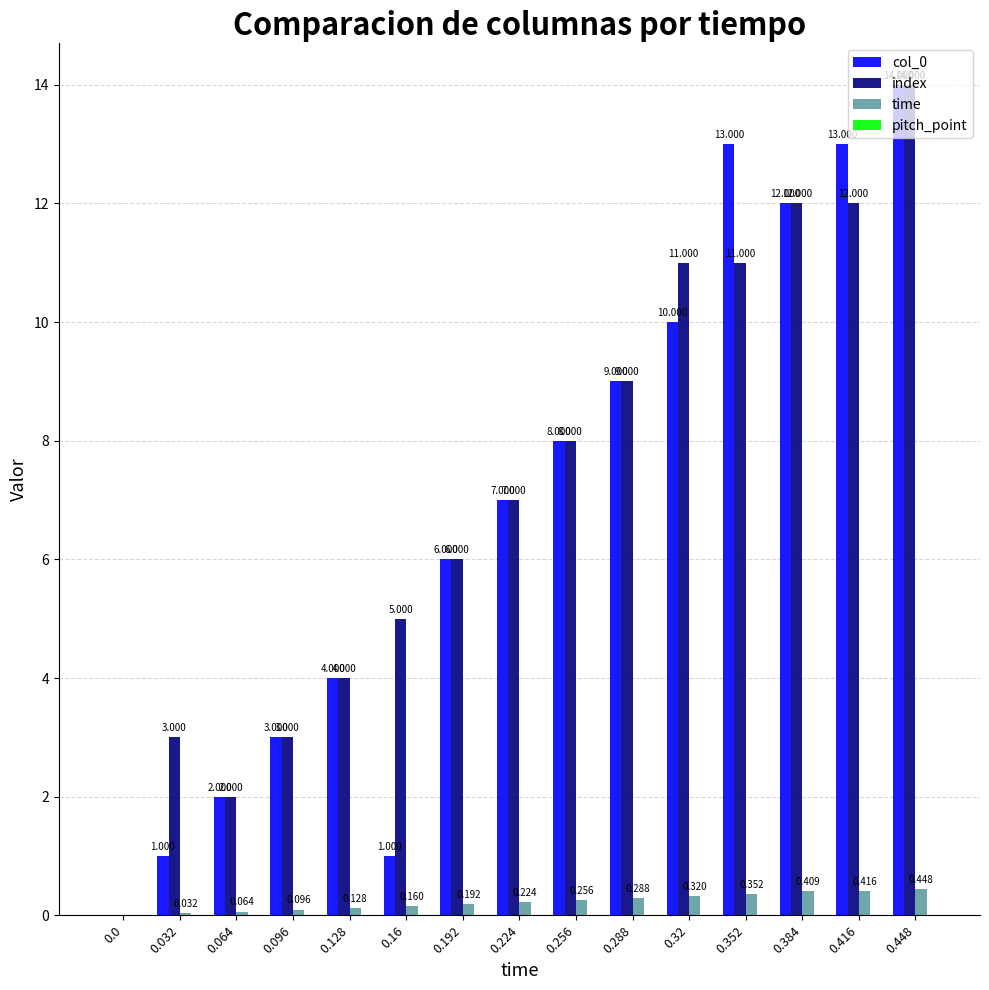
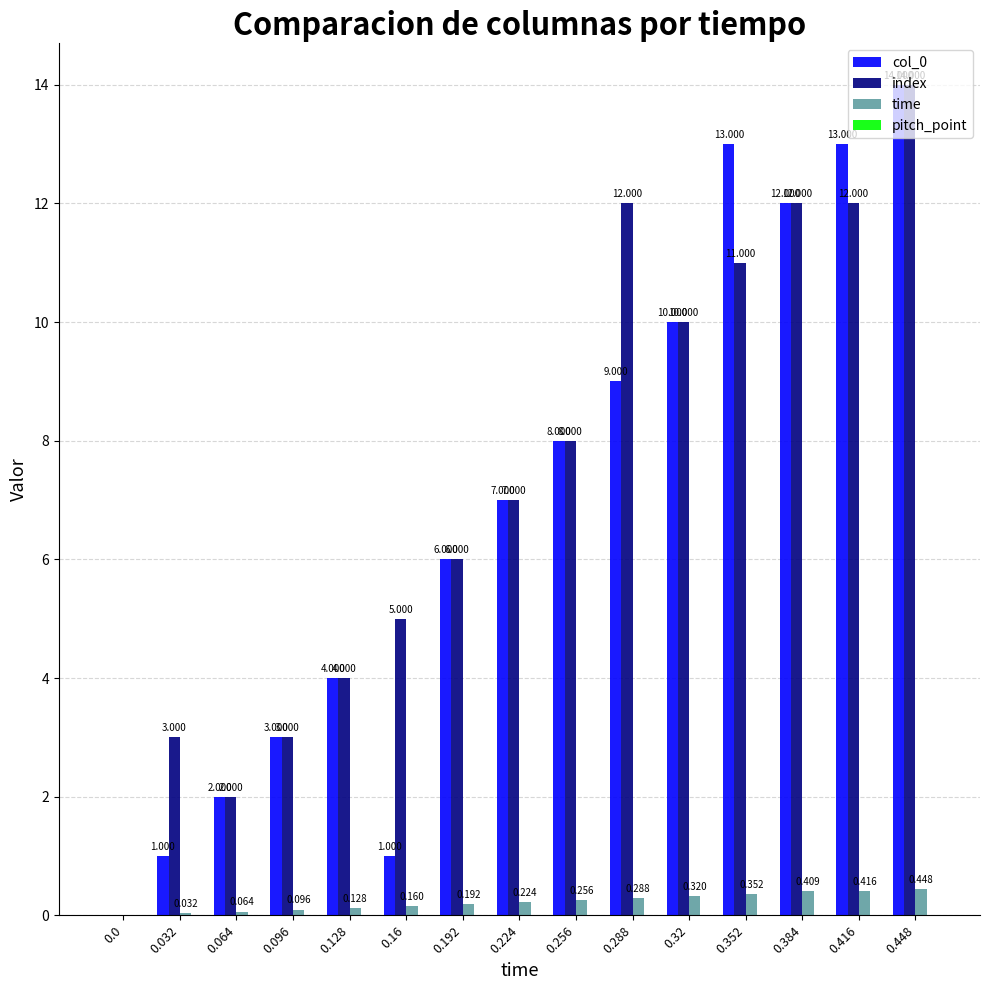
index, 0.288: 9.000 -> 12.000
index, 0.32: 11.000 -> 10.000
